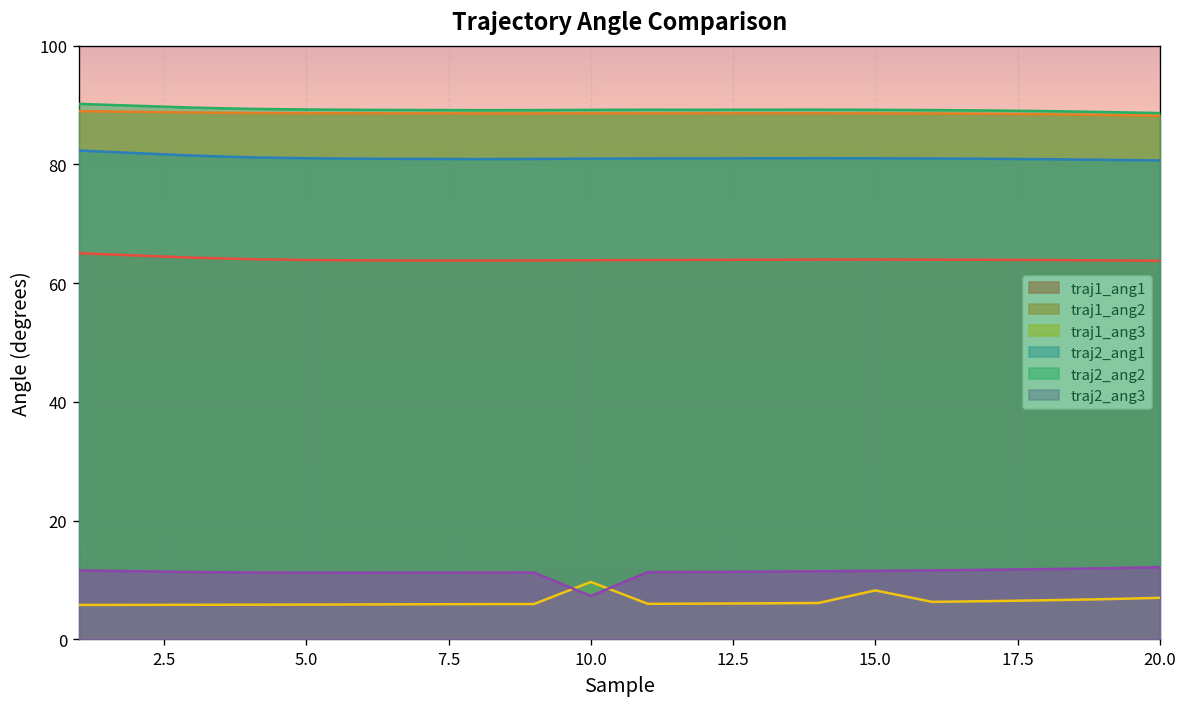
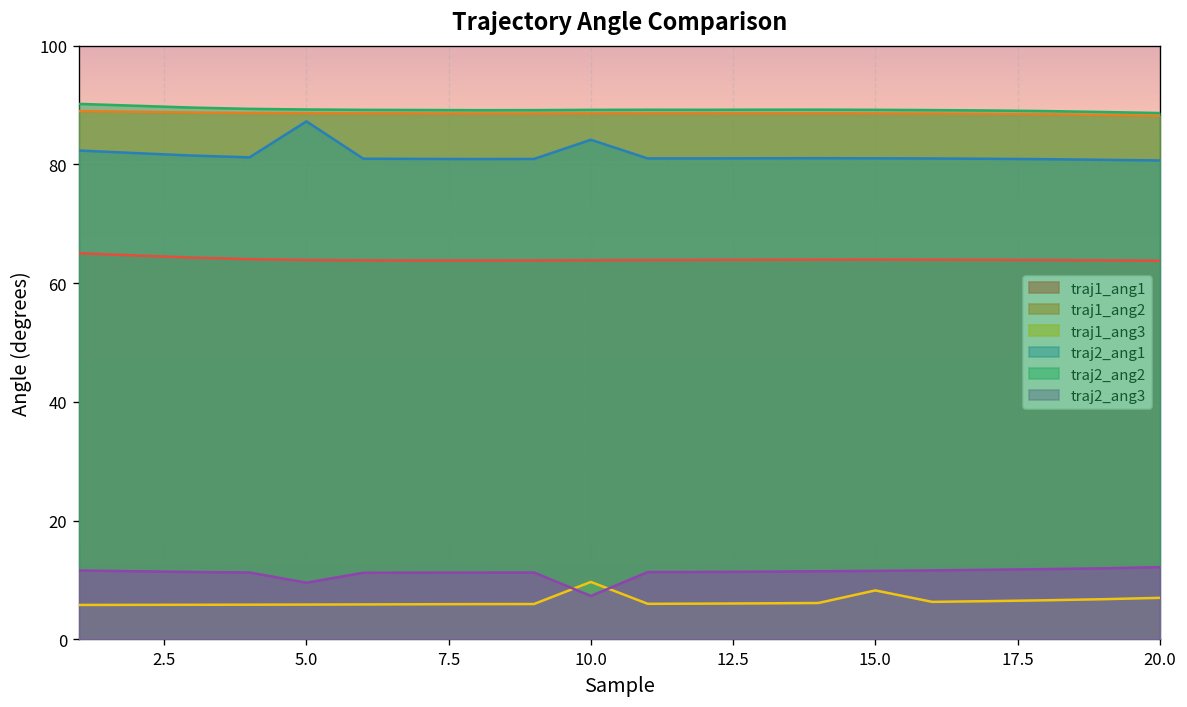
traj2_ang1, 5.0: 81 -> 87
traj2_ang3, 5.0: 11 -> 10
traj2_ang1, 10.0: 81 -> 84
